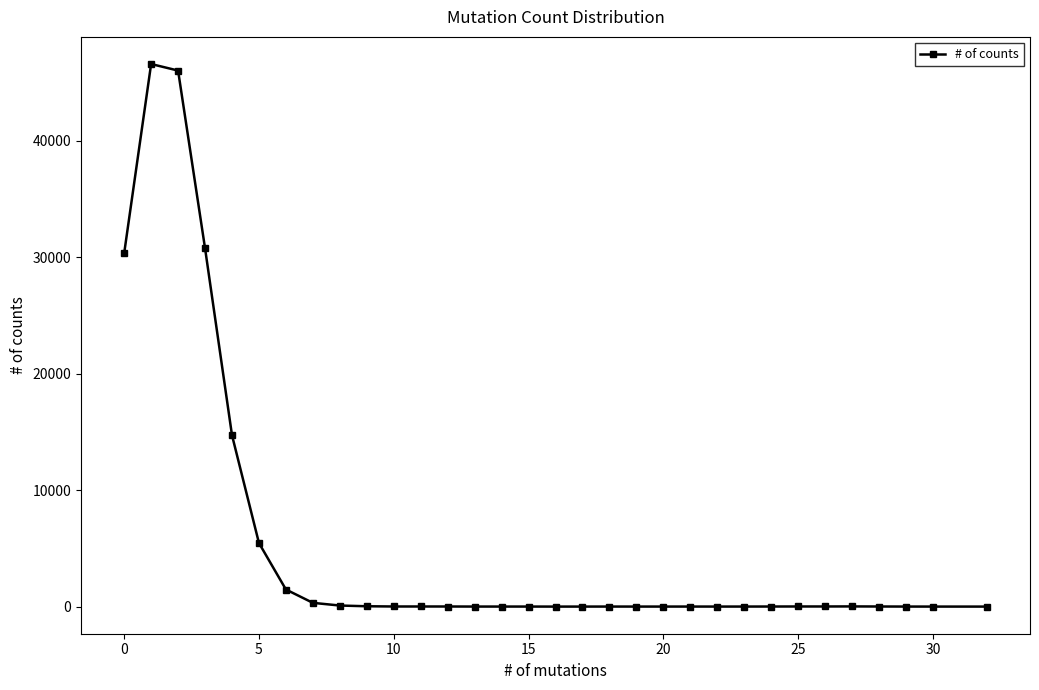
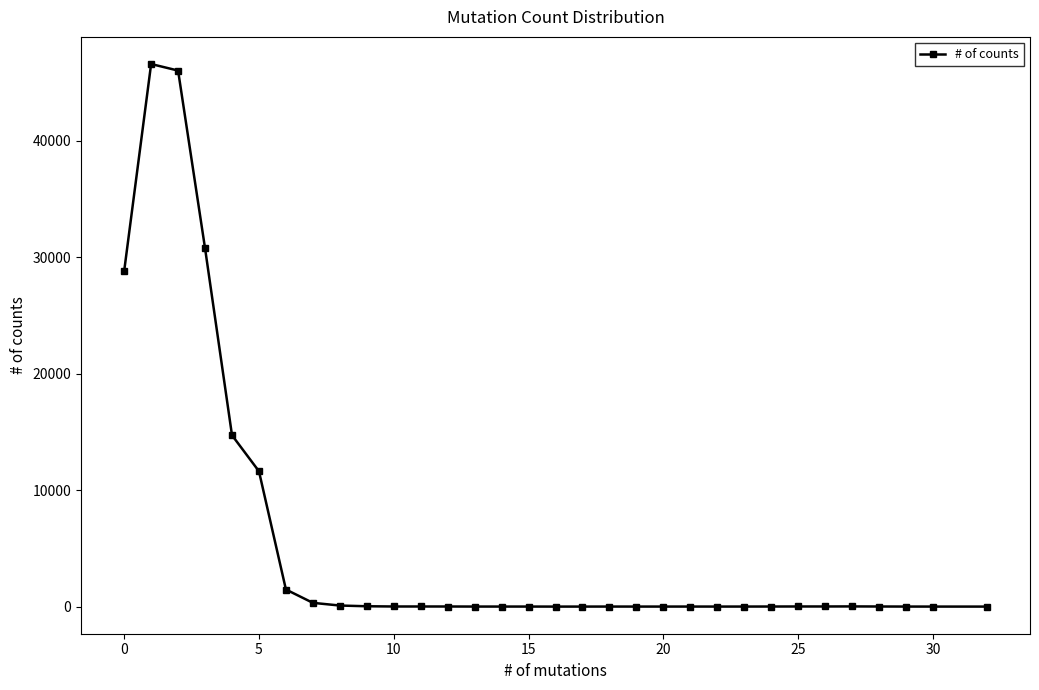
0: 30400 -> 28800
5: 5500 -> 11600
